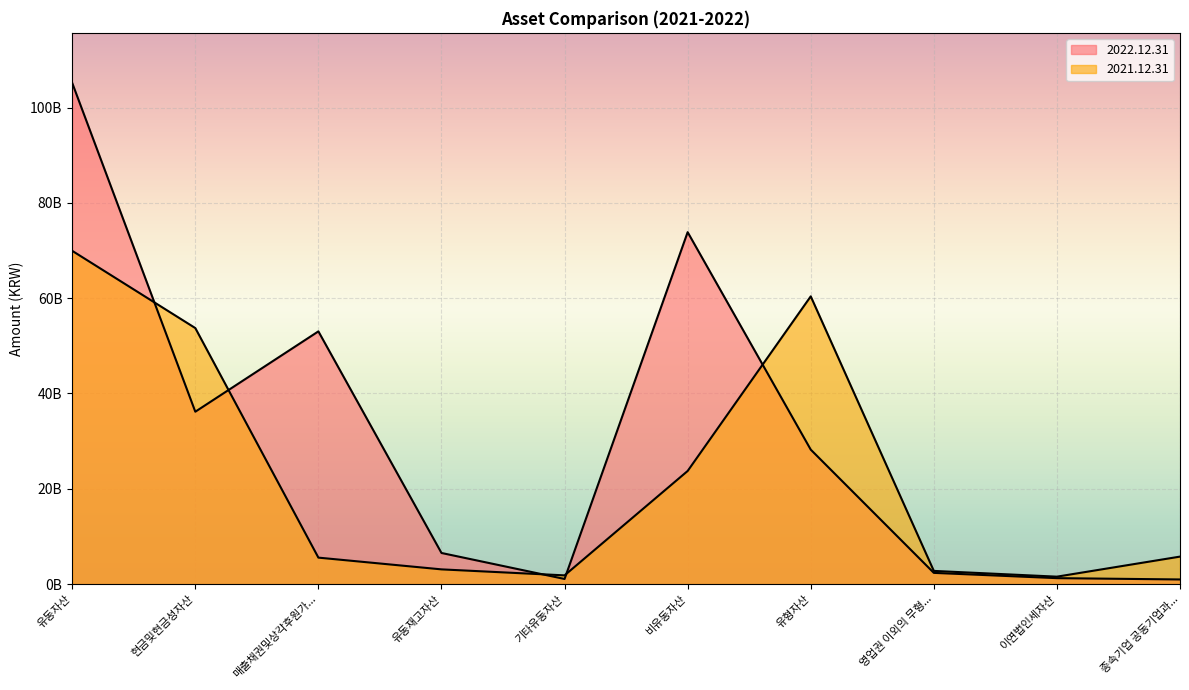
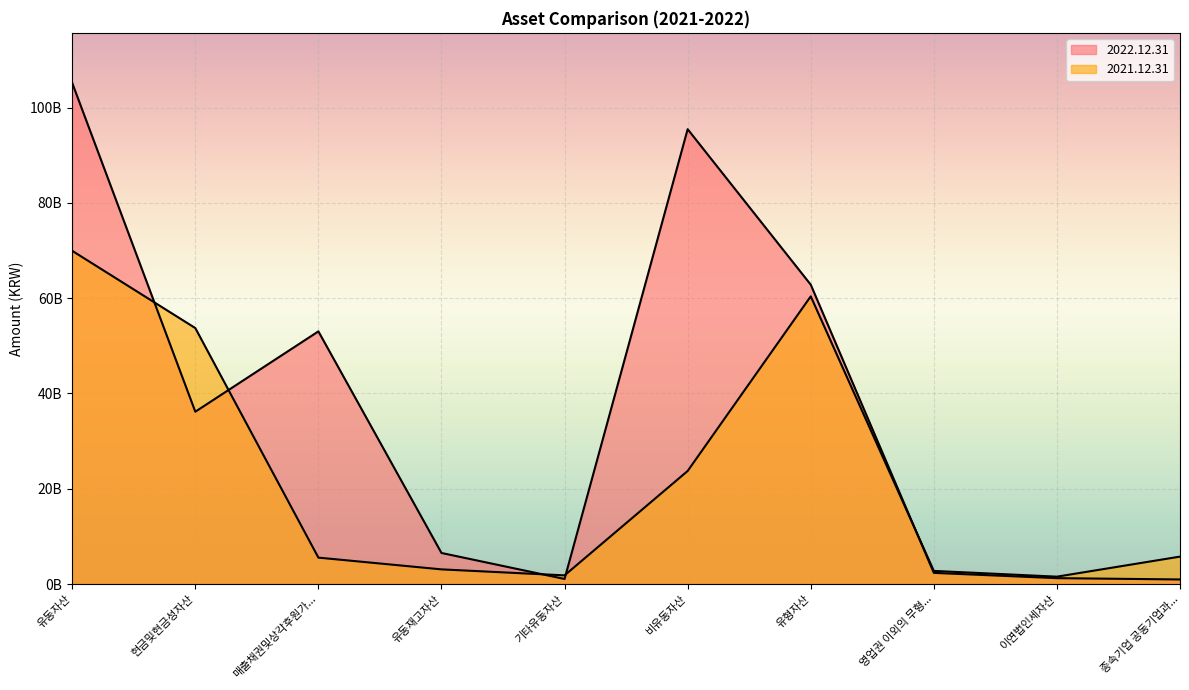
2022.12.31, 비유동자산: 74000000000 -> 95000000000
2022.12.31, 유형자산: 28000000000 -> 63000000000
